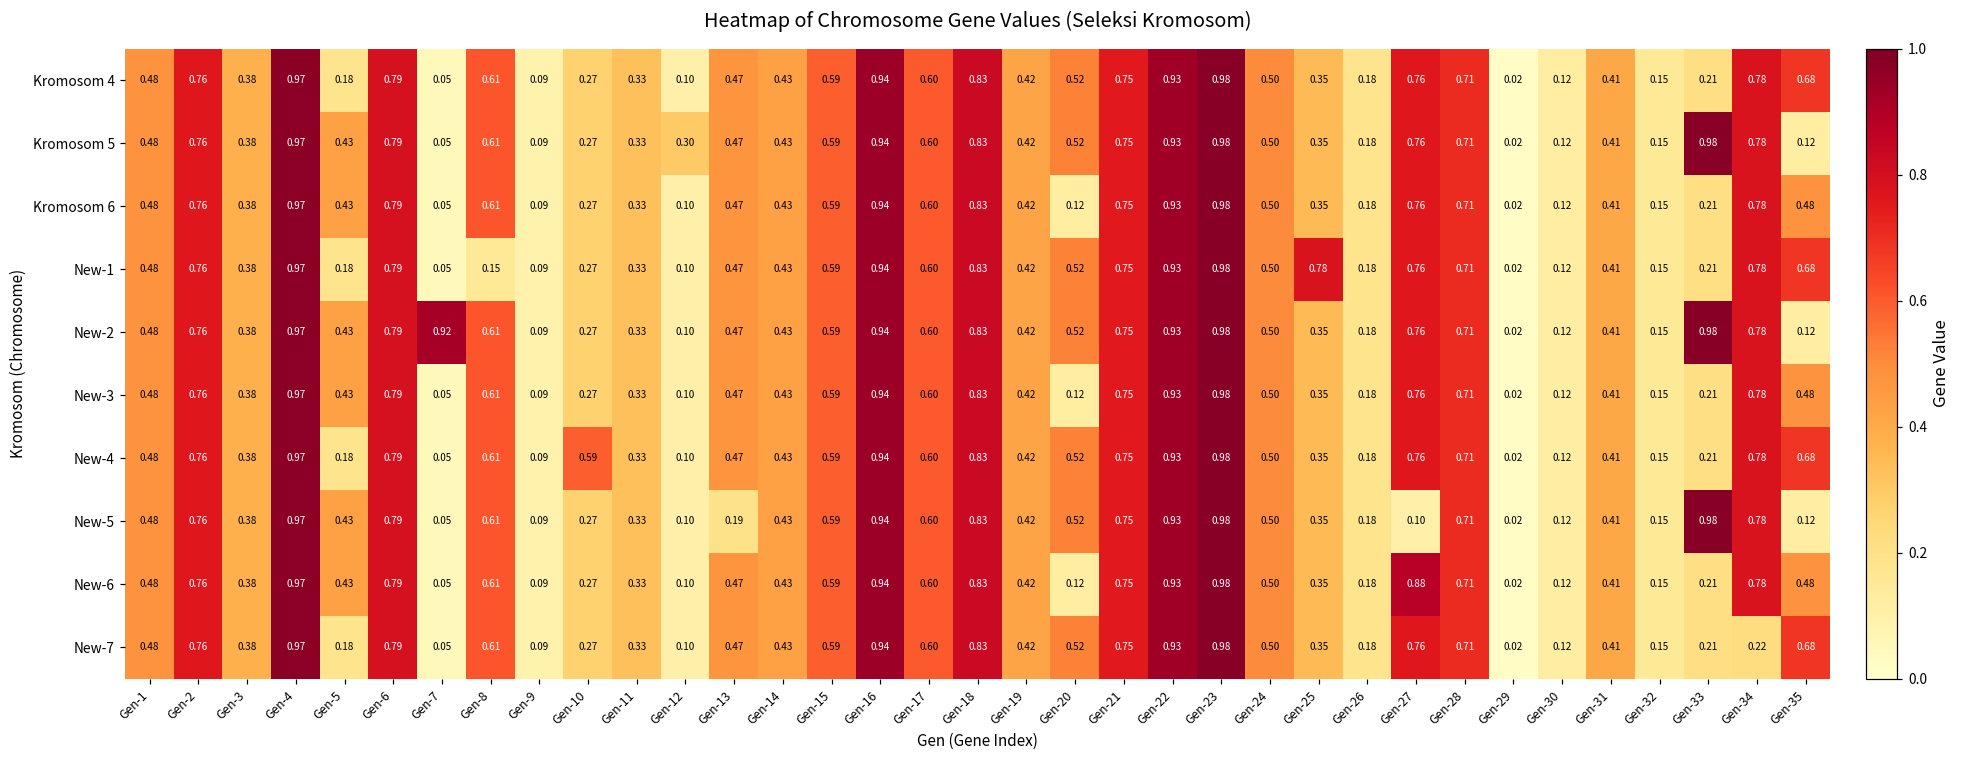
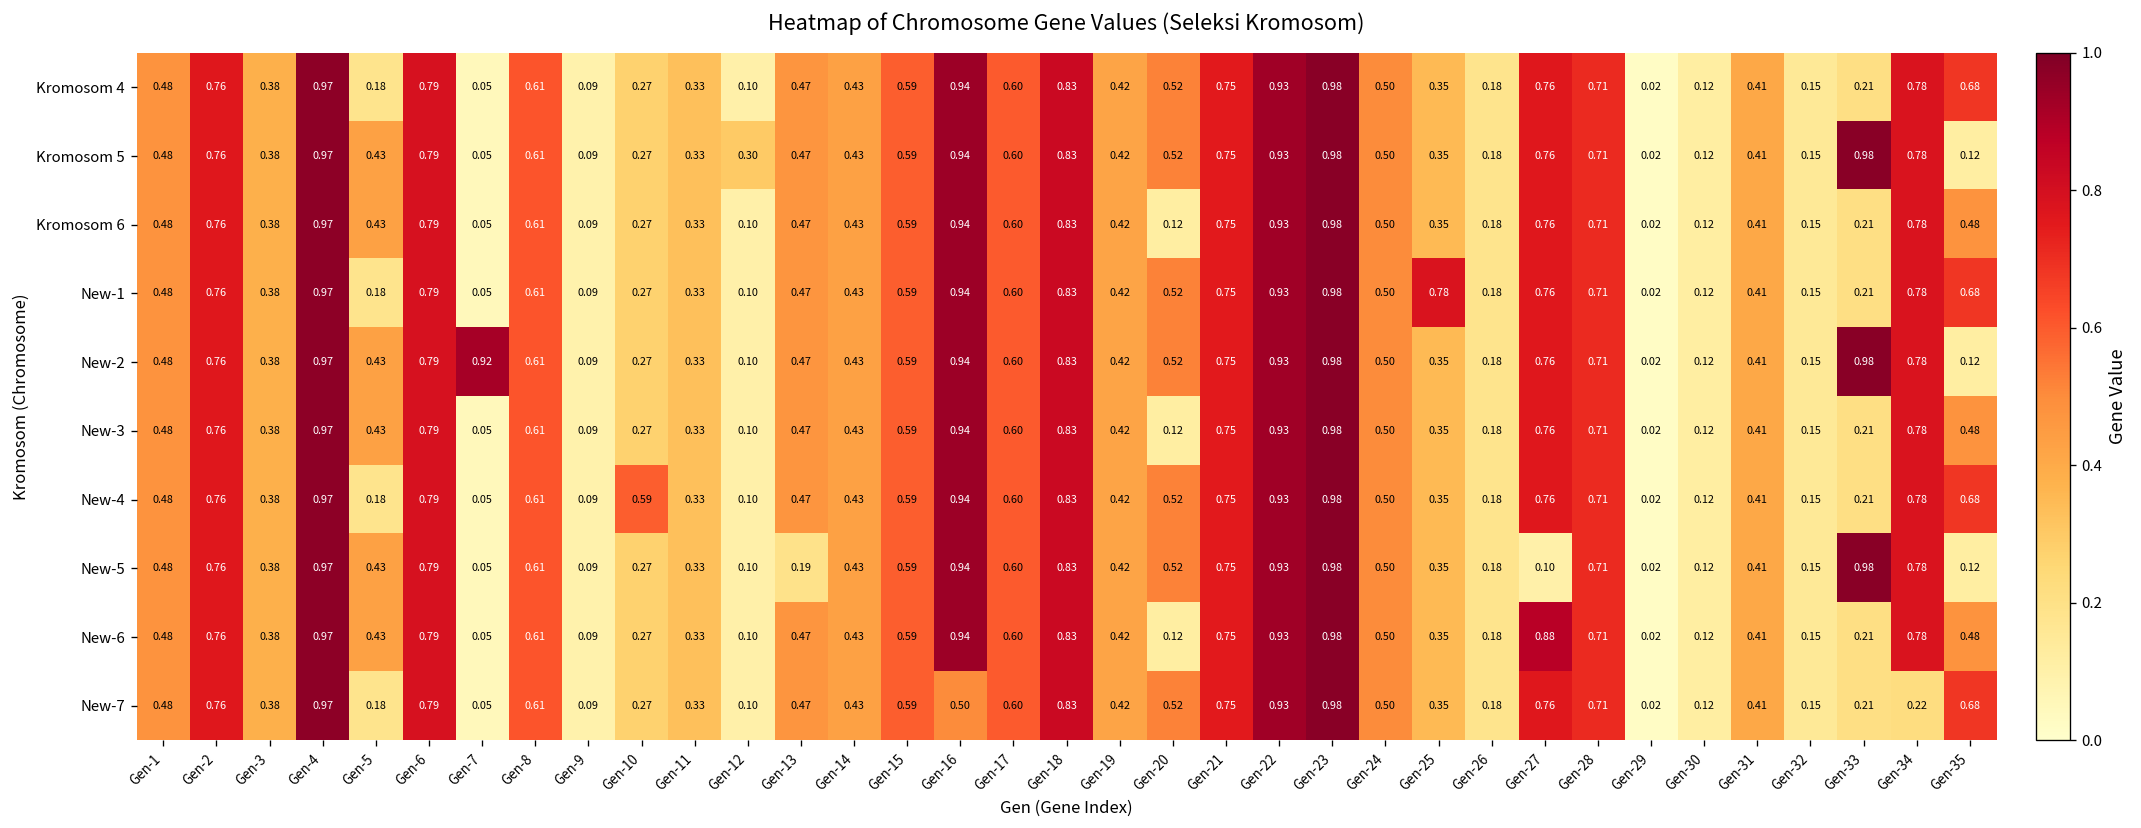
New-1, Gen-8: 0.15 -> 0.61
New-7, Gen-16: 0.94 -> 0.50
